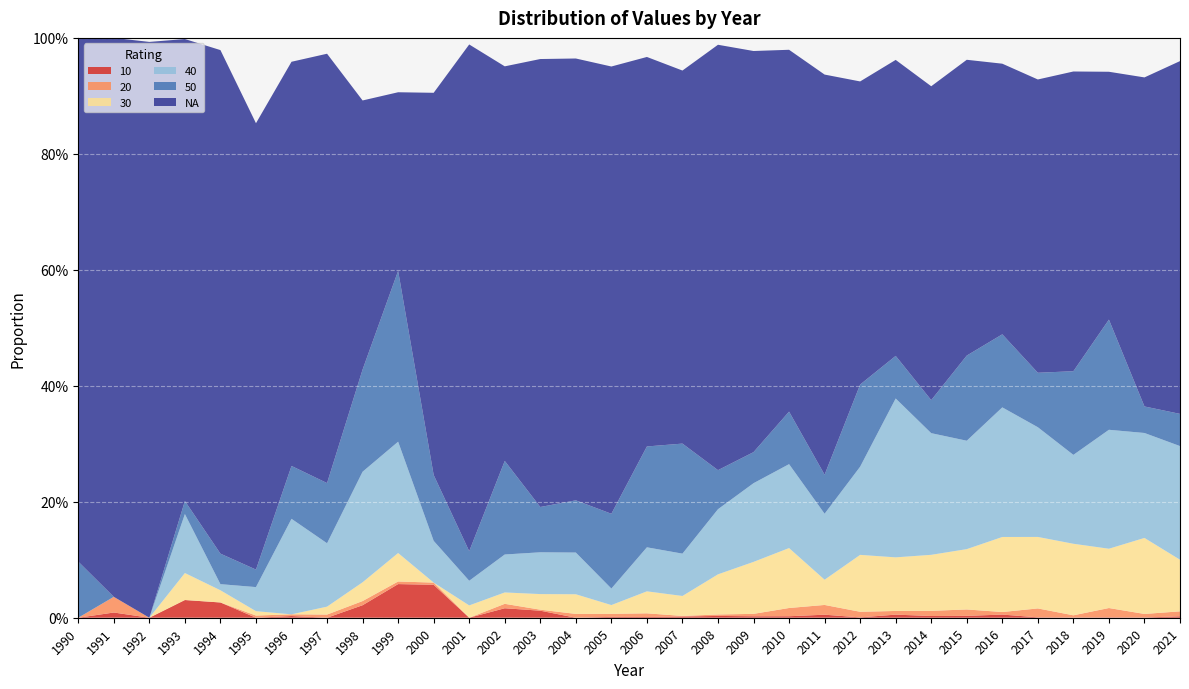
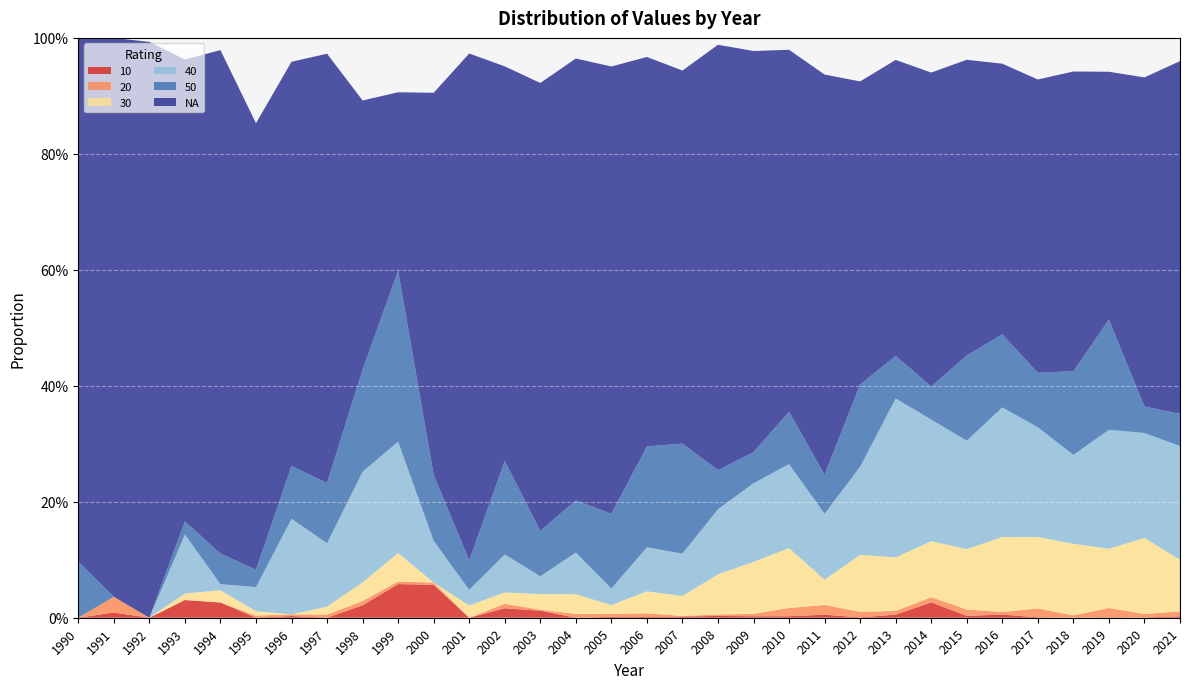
30, 1993: 5% -> 1%
40, 2001: 4% -> 3%
40, 2003: 7% -> 3%
10, 2014: 0% -> 3%
